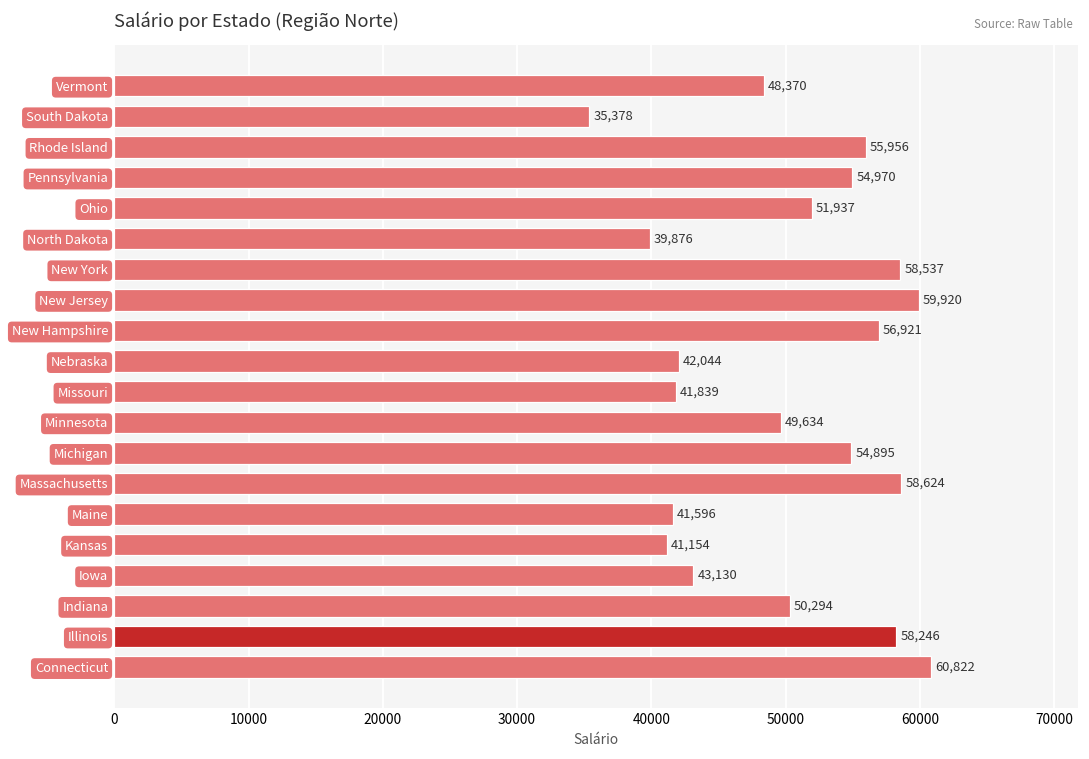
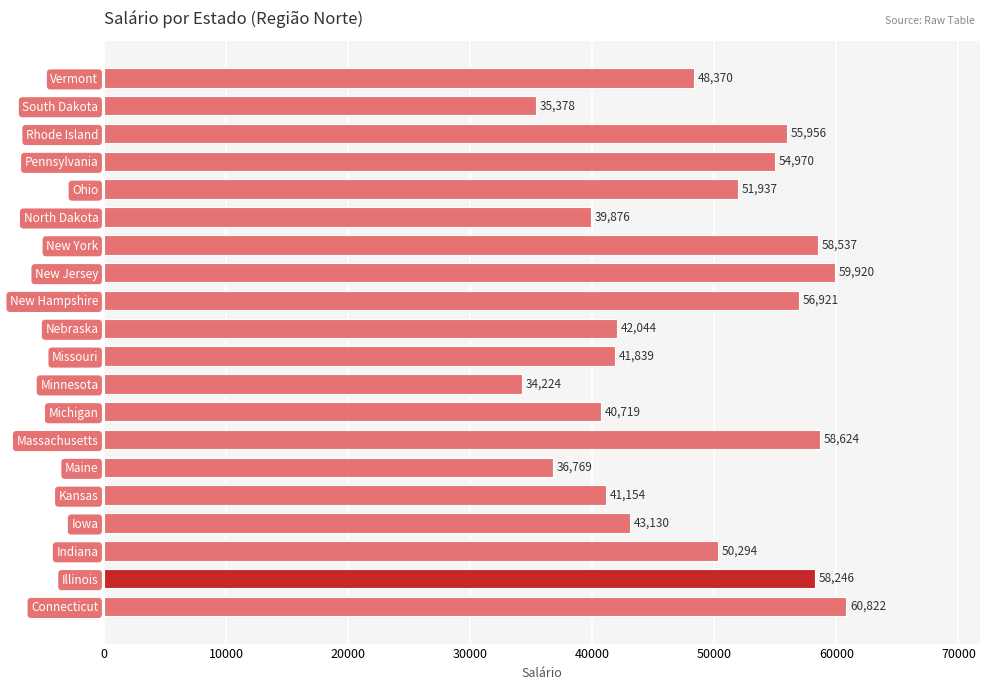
Minnesota: 49,634 -> 34,224
Michigan: 54,895 -> 40,719
Maine: 41,596 -> 36,769
